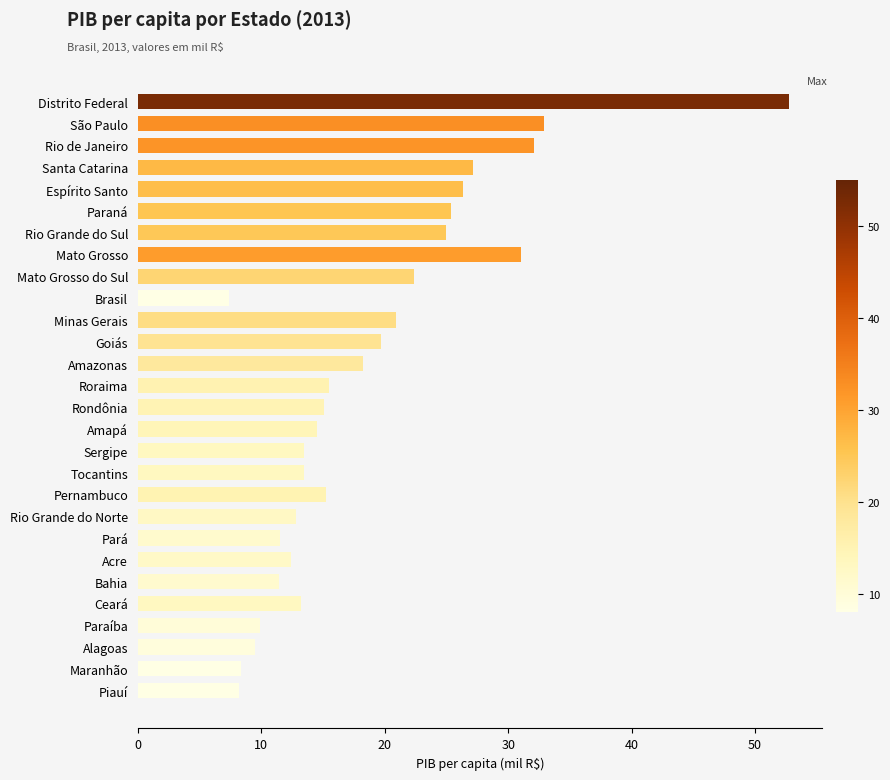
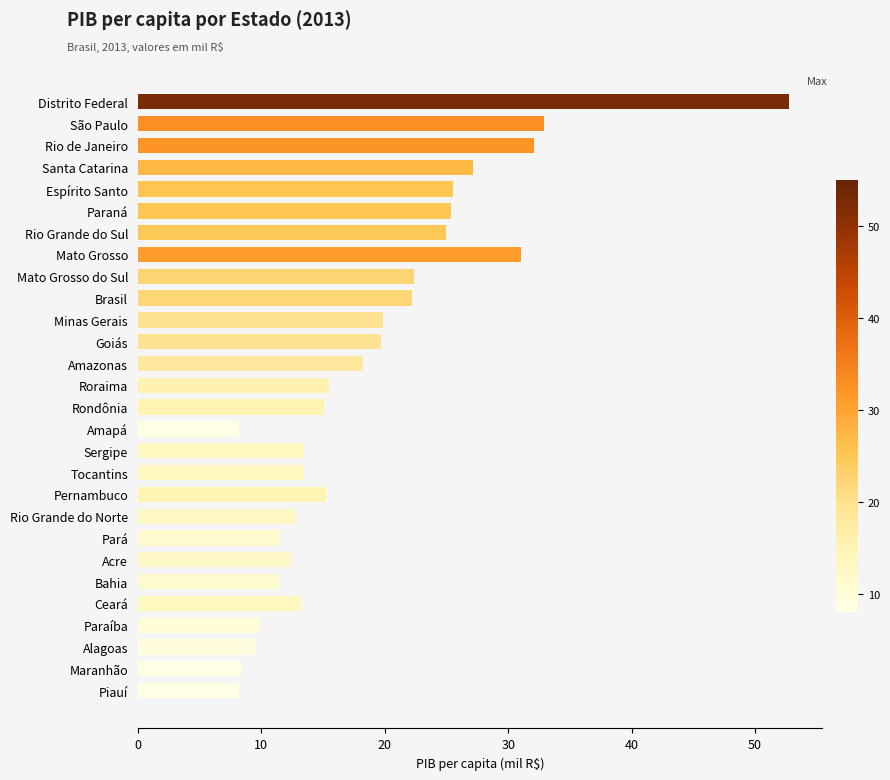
Espírito Santo: 26.4 -> 25.6
Brasil: 7.4 -> 22.2
Minas Gerais: 20.9 -> 19.8
Amapá: 14.5 -> 8.2
